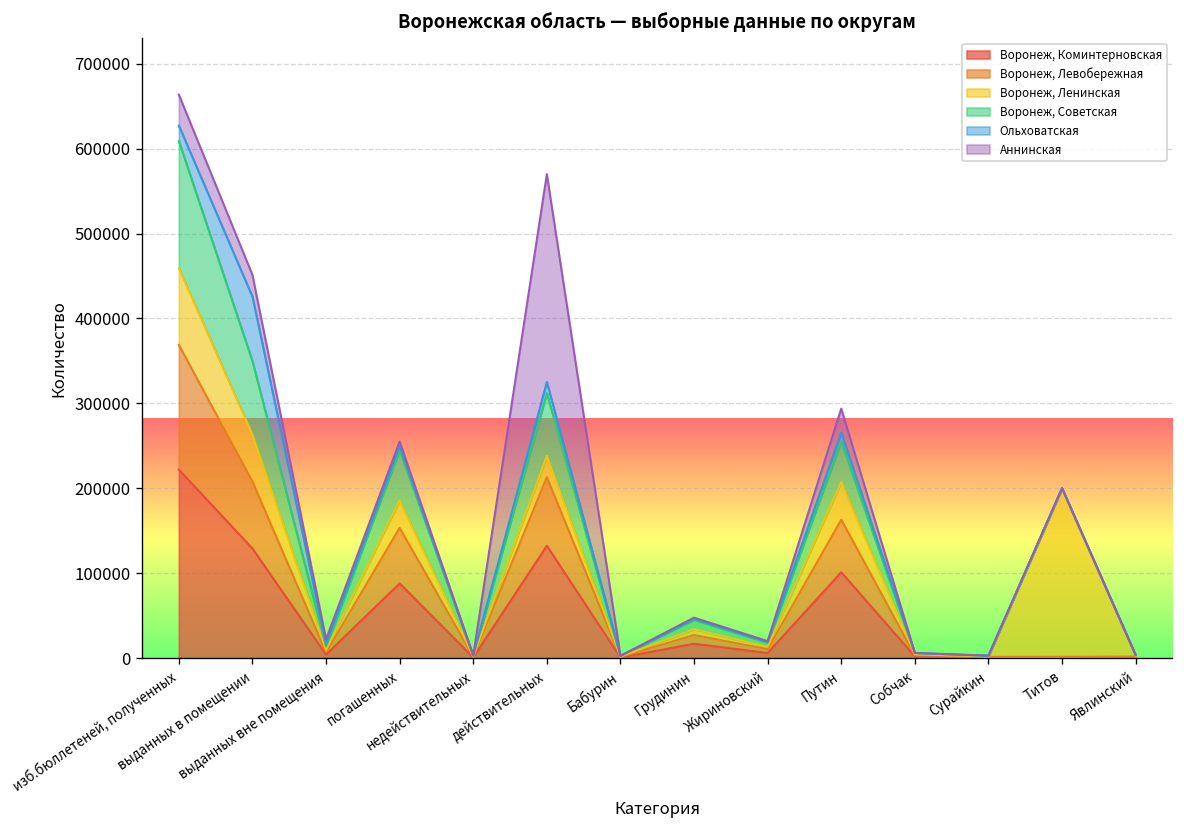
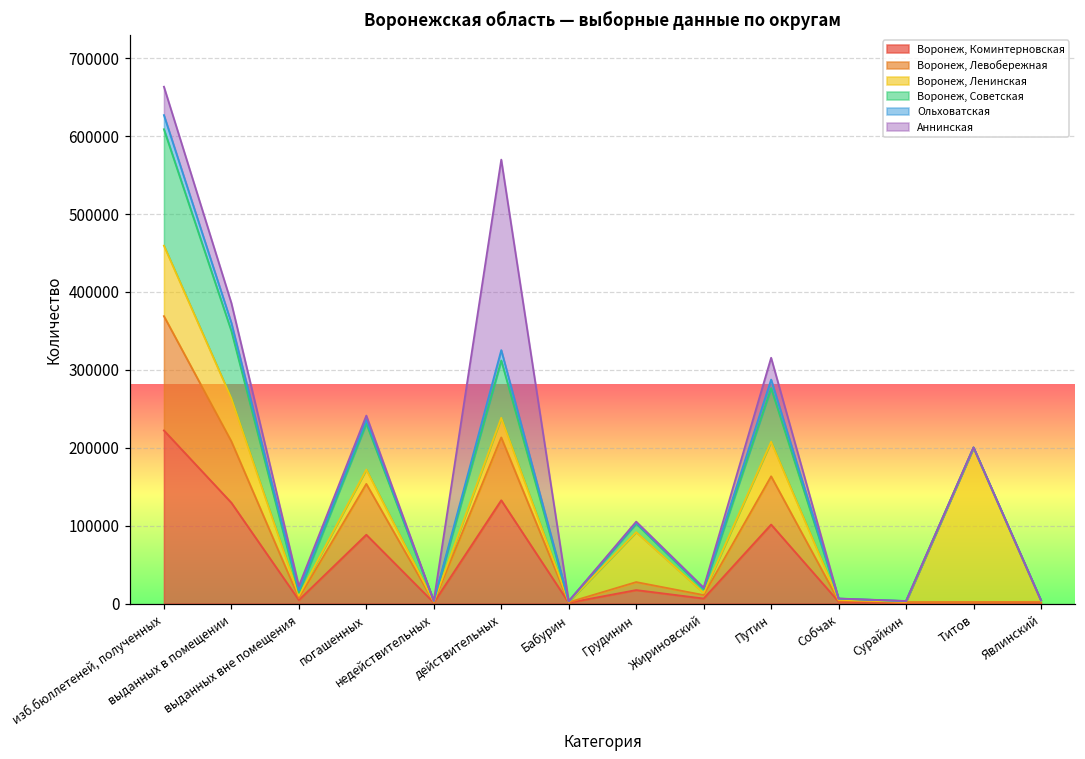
Ольховатская, выданных в помещении: 80000 -> 10000
Воронеж, Ленинская, погашенных: 30000 -> 20000
Воронеж, Ленинская, Грудинин: 10000 -> 60000
Воронеж, Советская, Путин: 50000 -> 70000
